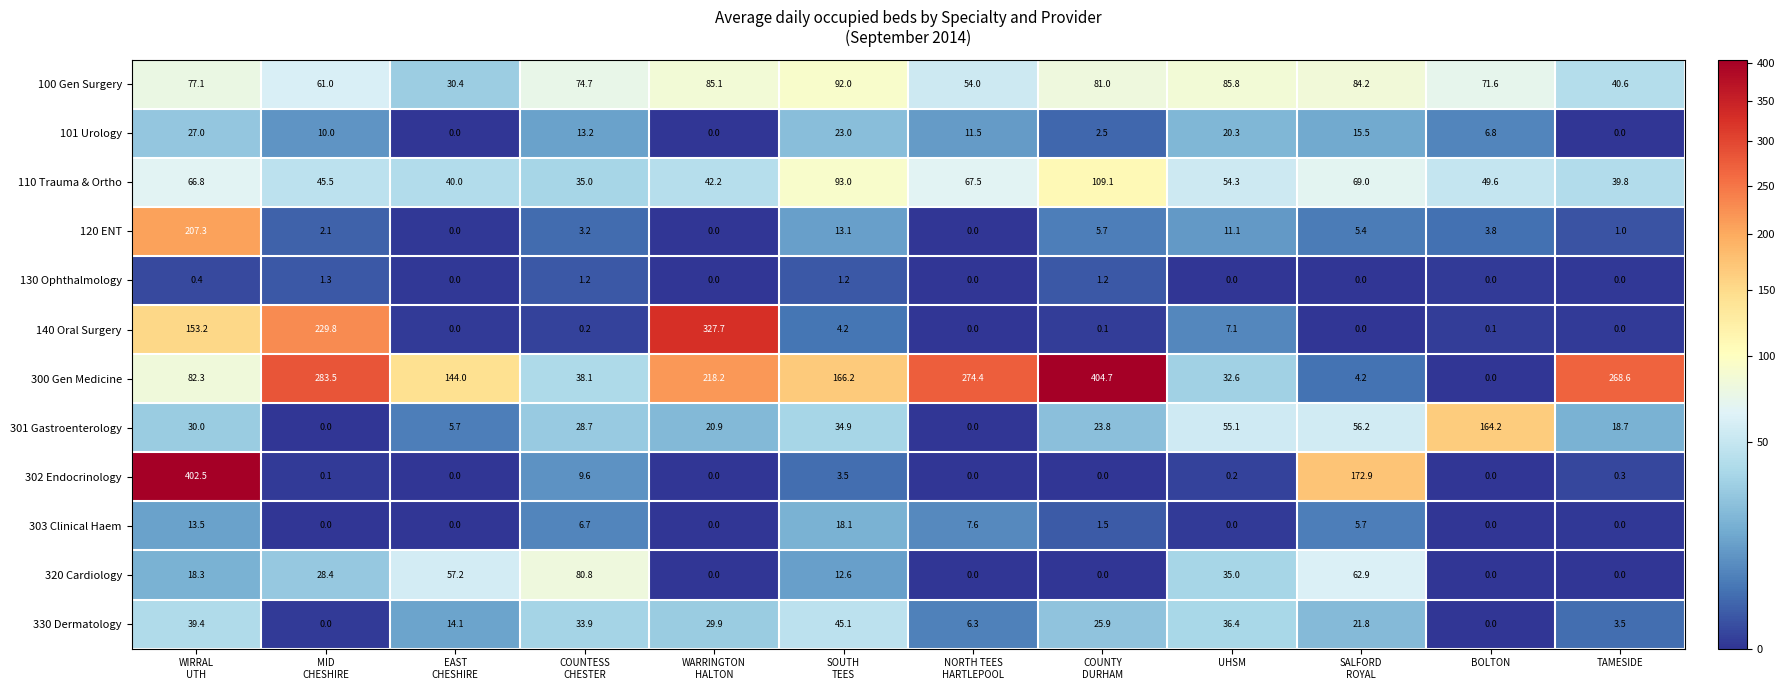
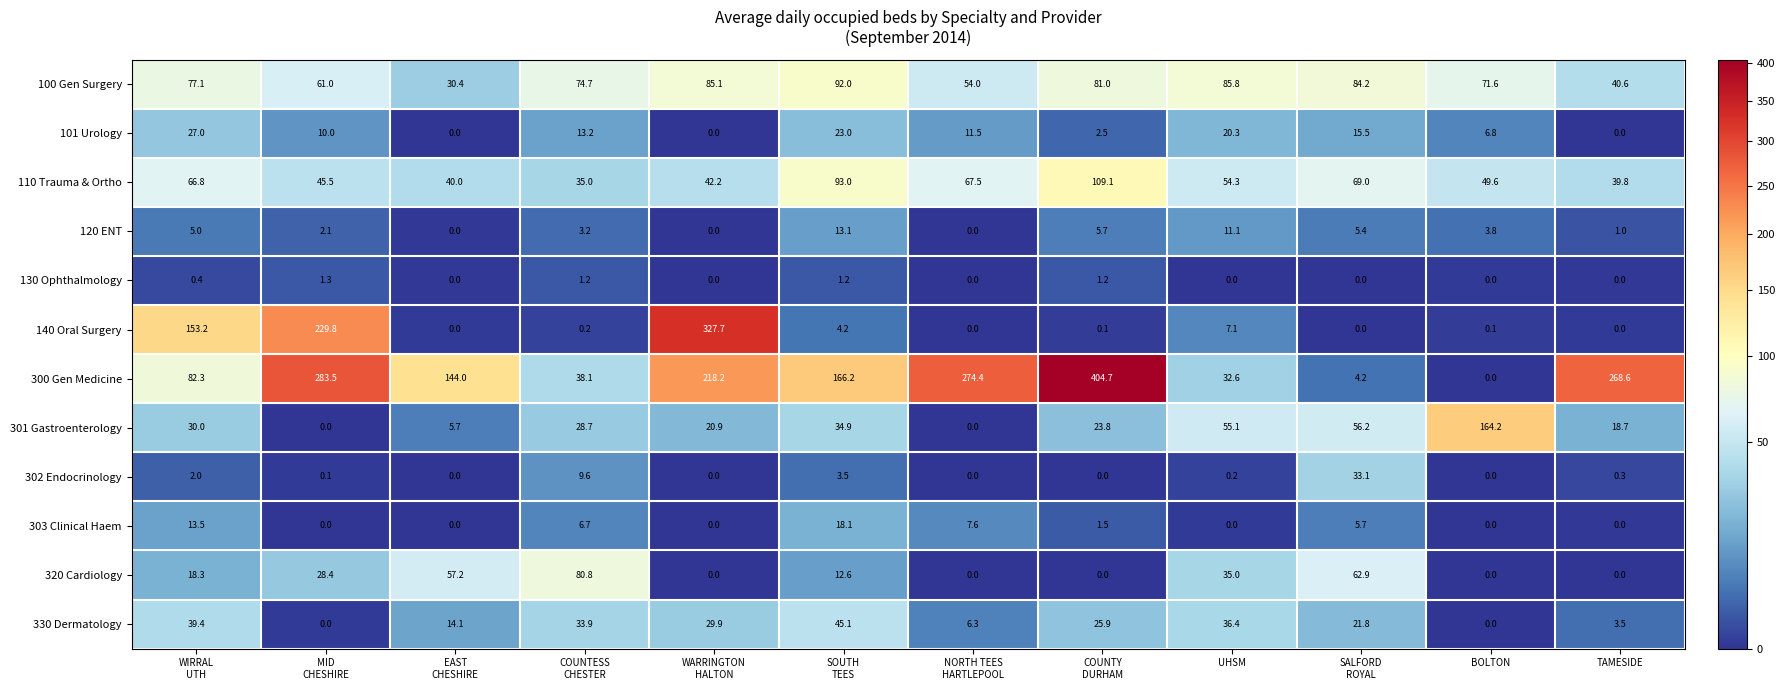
120 ENT, WIRRAL UTH: 207.3 -> 5.0
302 Endocrinology, WIRRAL UTH: 402.5 -> 2.0
302 Endocrinology, SALFORD ROYAL: 172.9 -> 33.1
